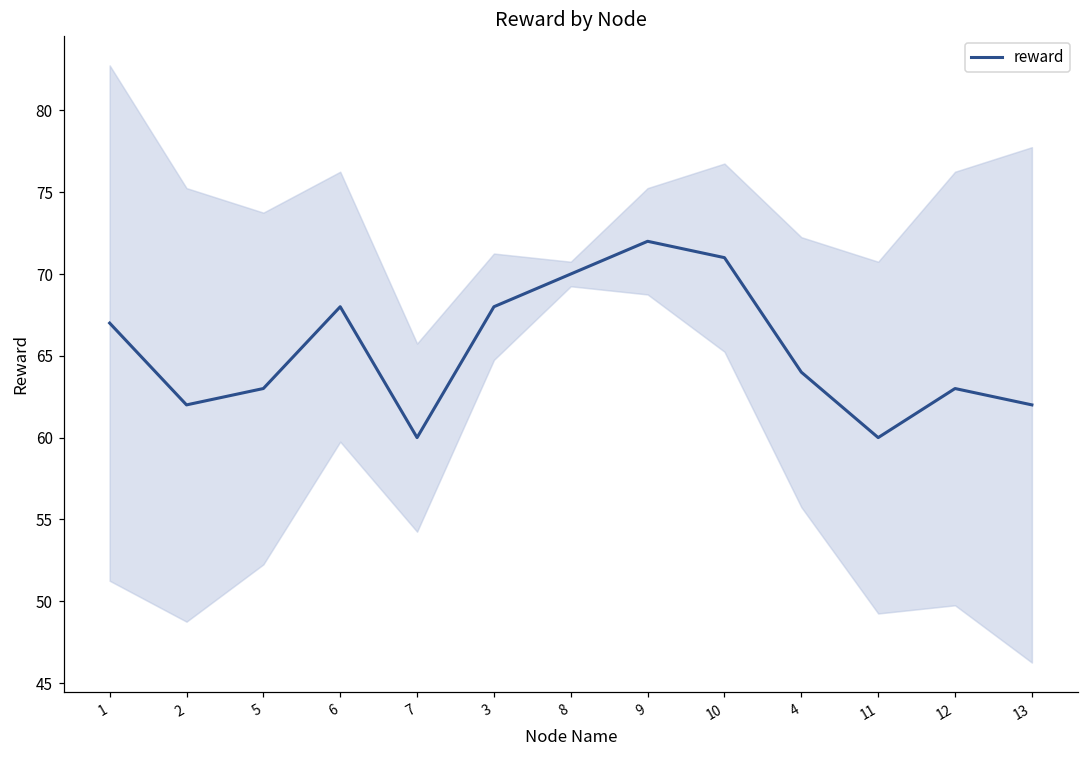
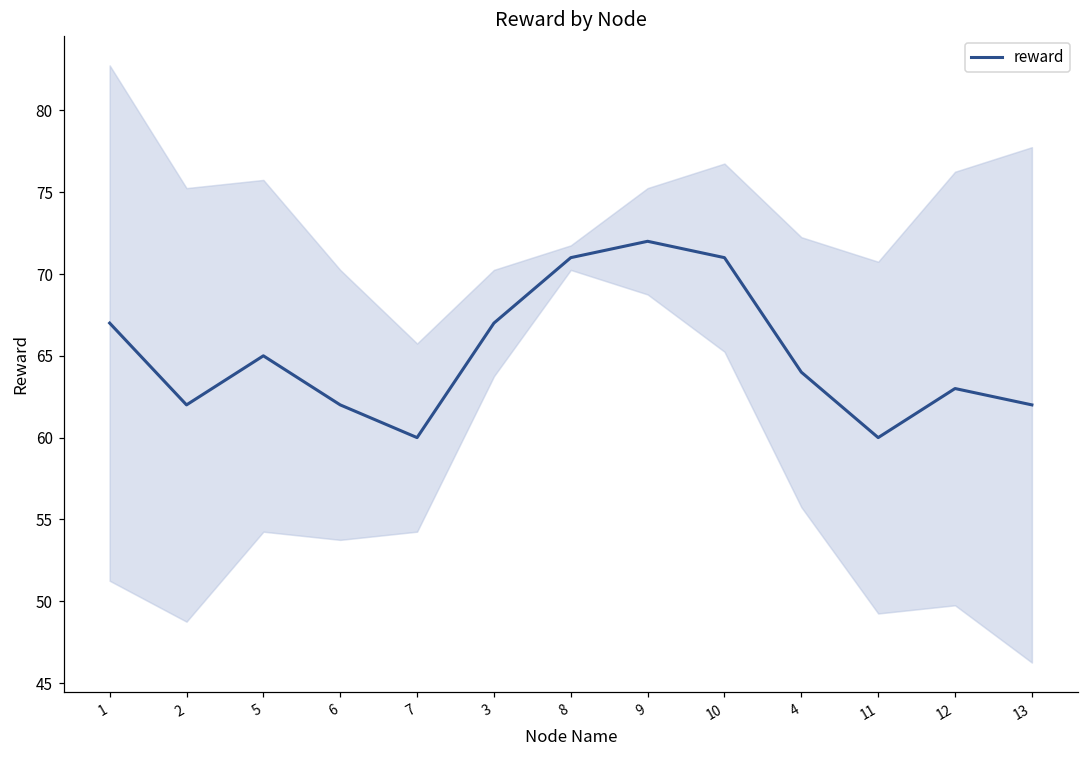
reward, 5: 63 -> 65
reward, 6: 68 -> 62
reward, 3: 68 -> 67
reward, 8: 70 -> 71
